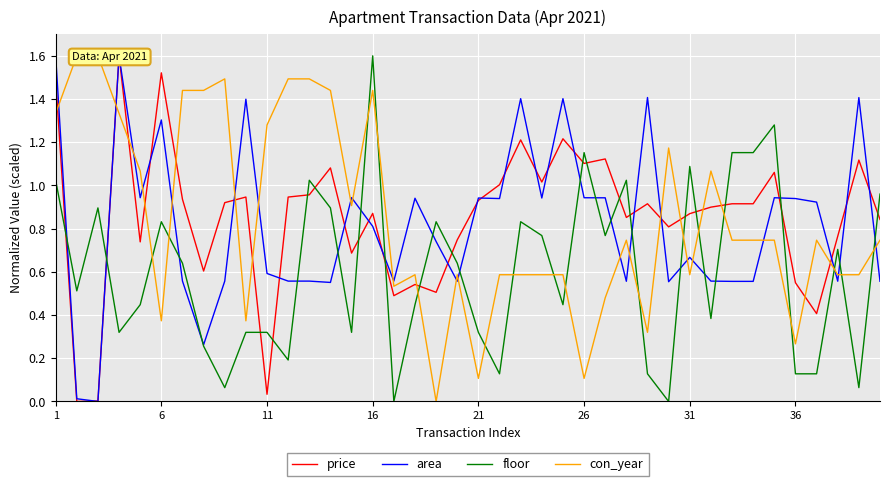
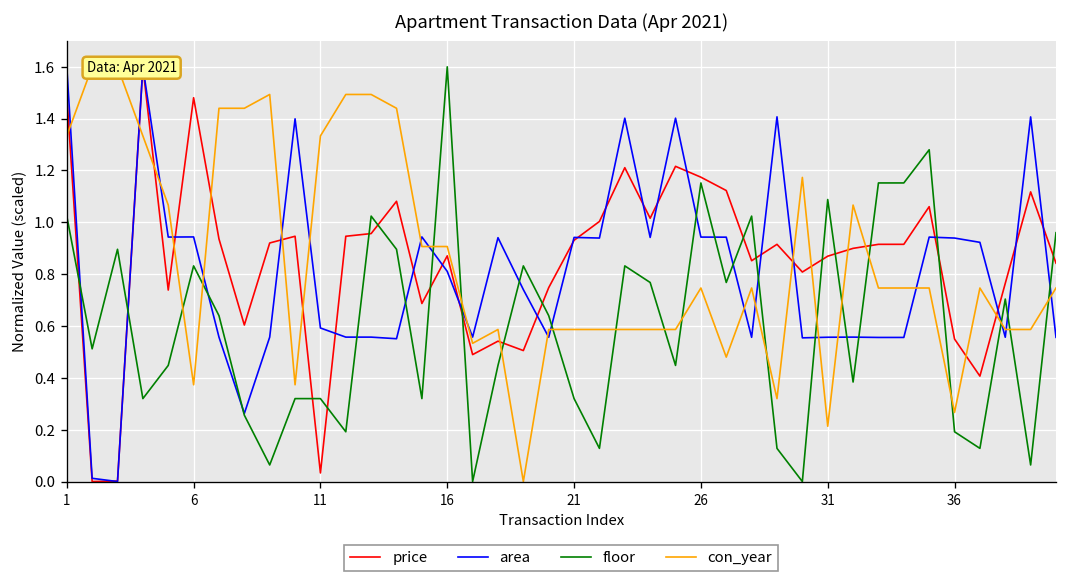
price, 6: 1.52 -> 1.48
area, 6: 1.30 -> 0.94
con_year, 11: 1.28 -> 1.33
con_year, 16: 1.44 -> 0.91
con_year, 21: 0.11 -> 0.59
price, 26: 1.10 -> 1.17
con_year, 26: 0.11 -> 0.75
area, 31: 0.67 -> 0.56
con_year, 31: 0.59 -> 0.21
floor, 36: 0.13 -> 0.19
